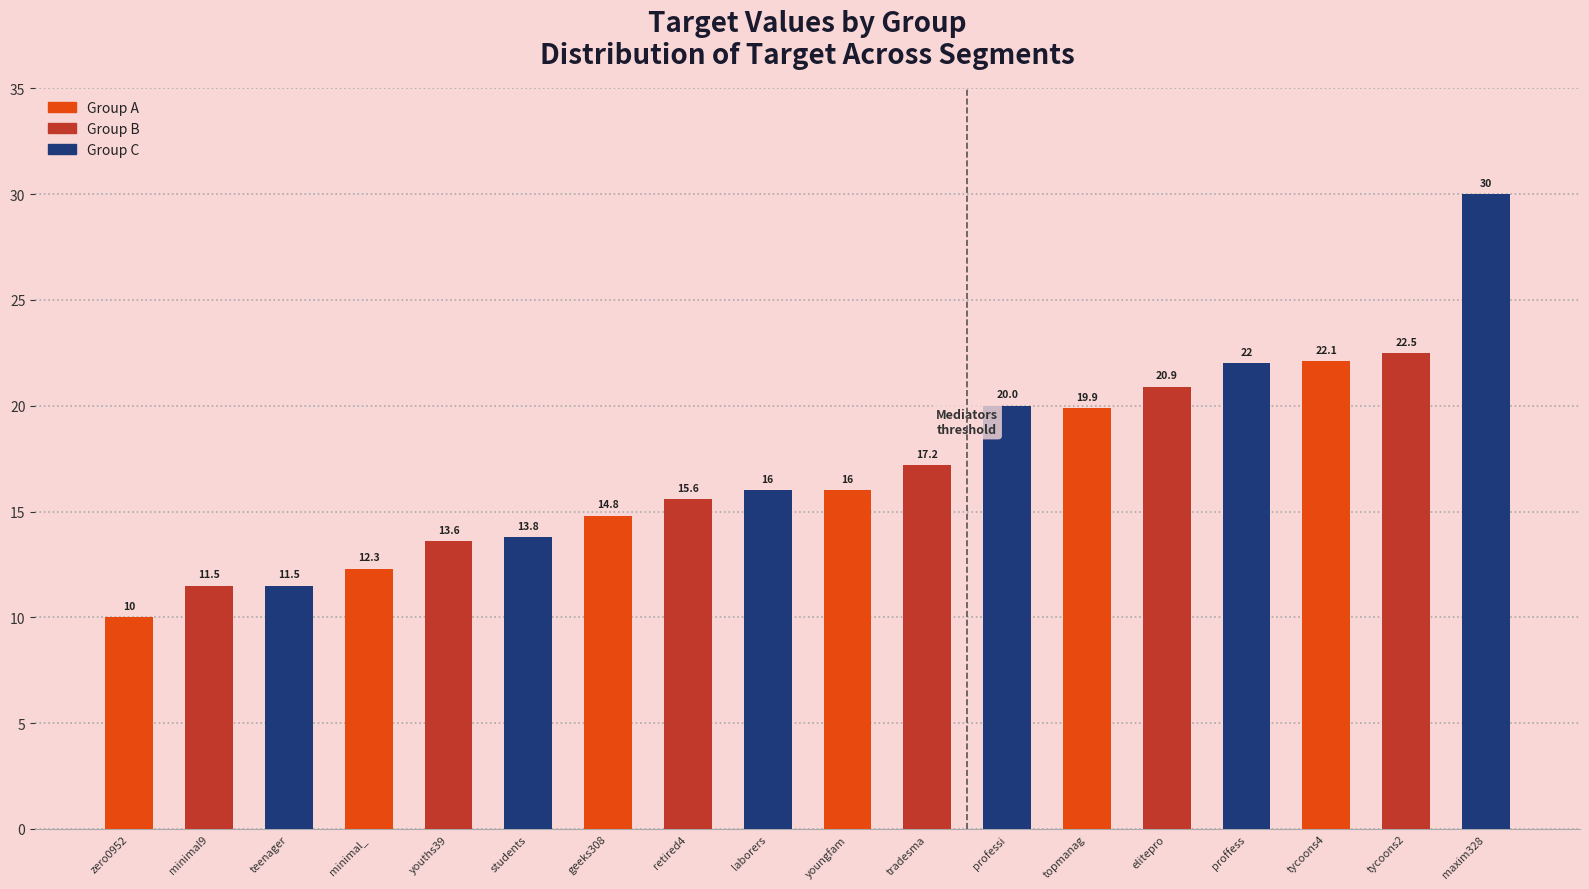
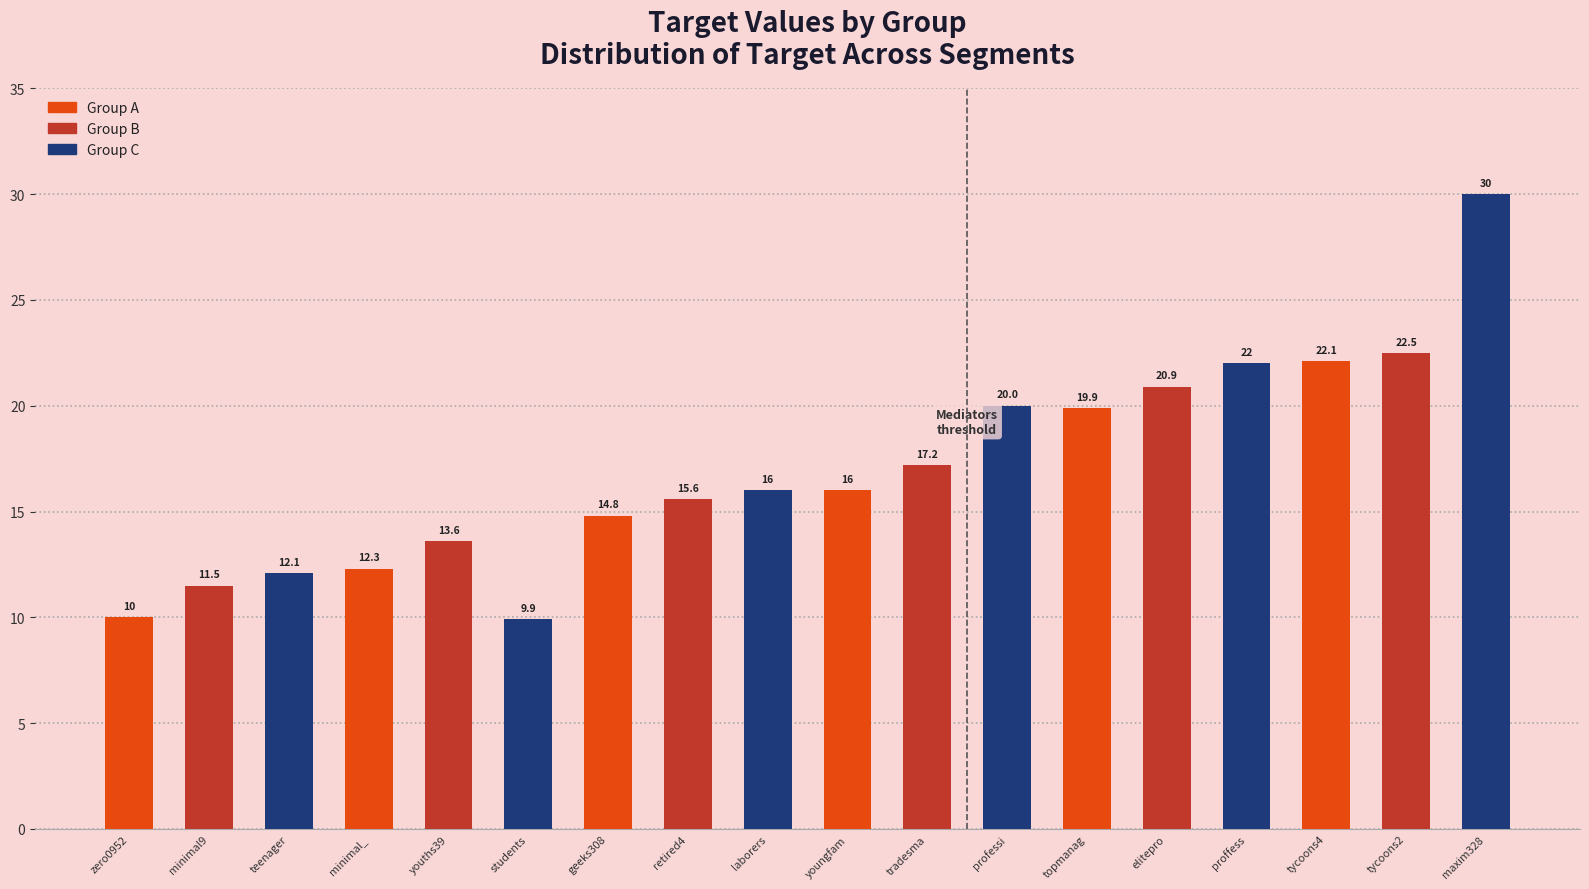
Group C, teenager: 11.5 -> 12.1
Group C, students: 13.8 -> 9.9
